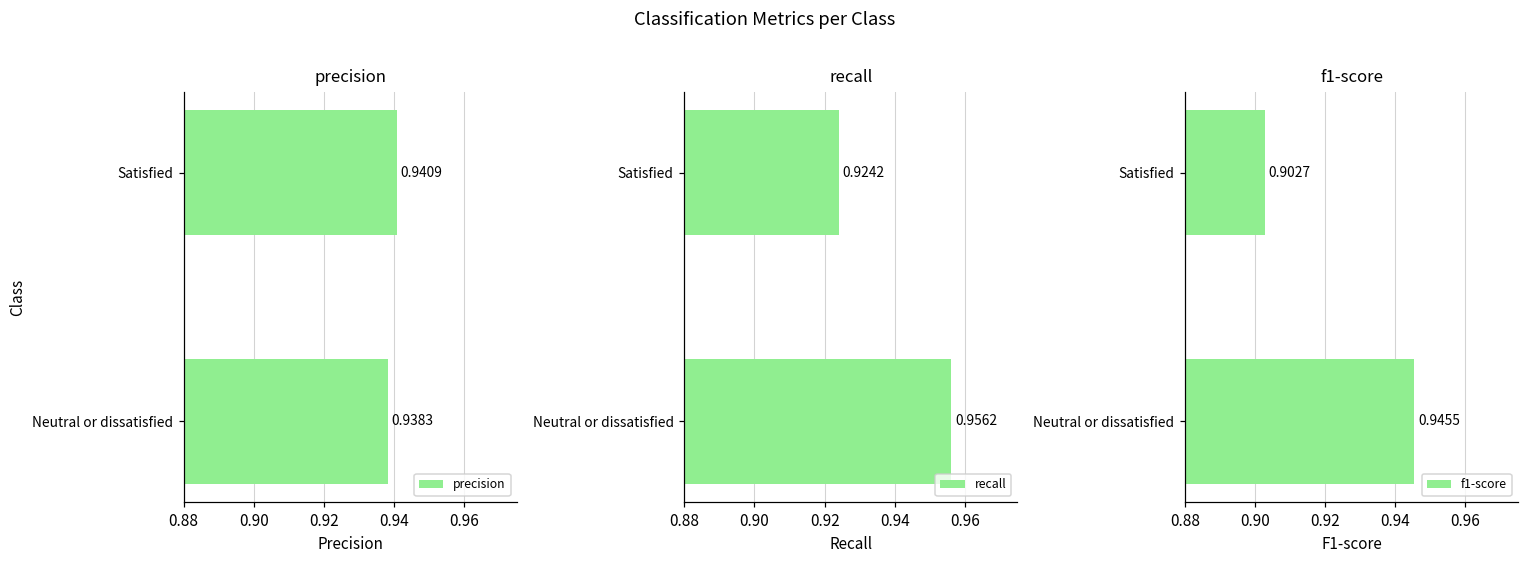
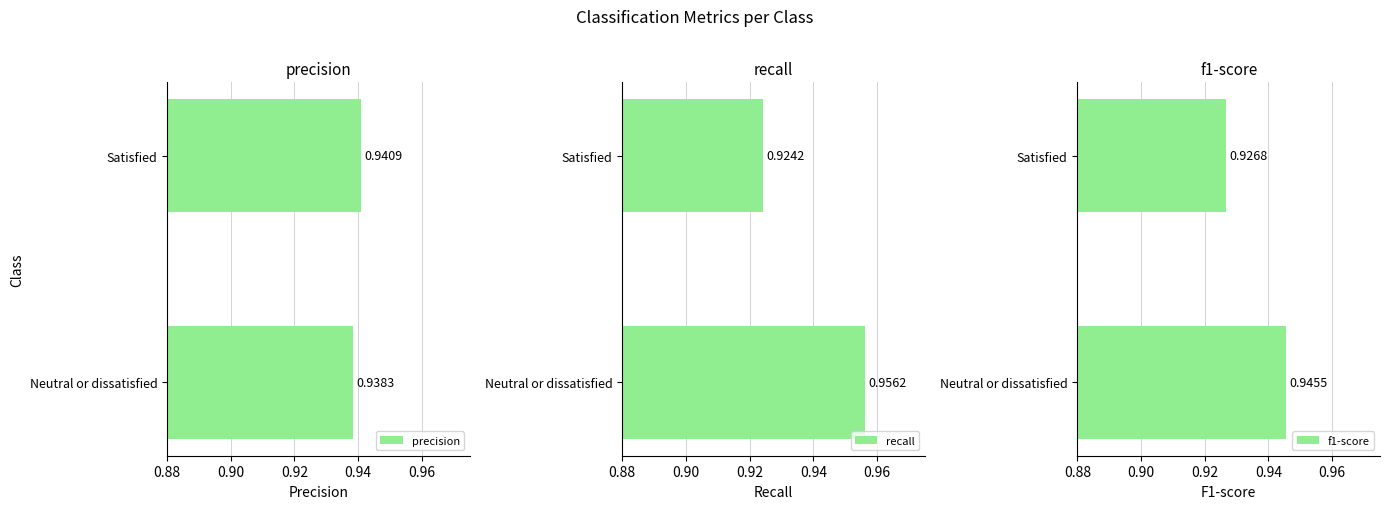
f1-score, Satisfied: 0.9027 -> 0.9268
